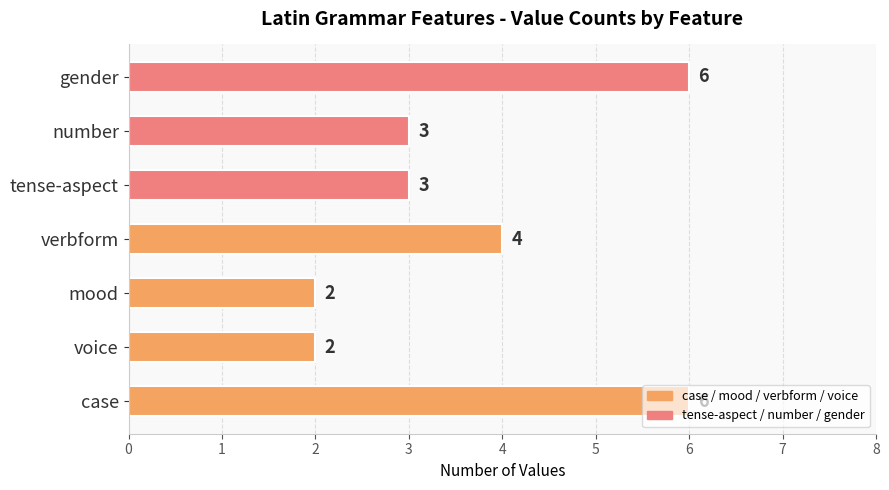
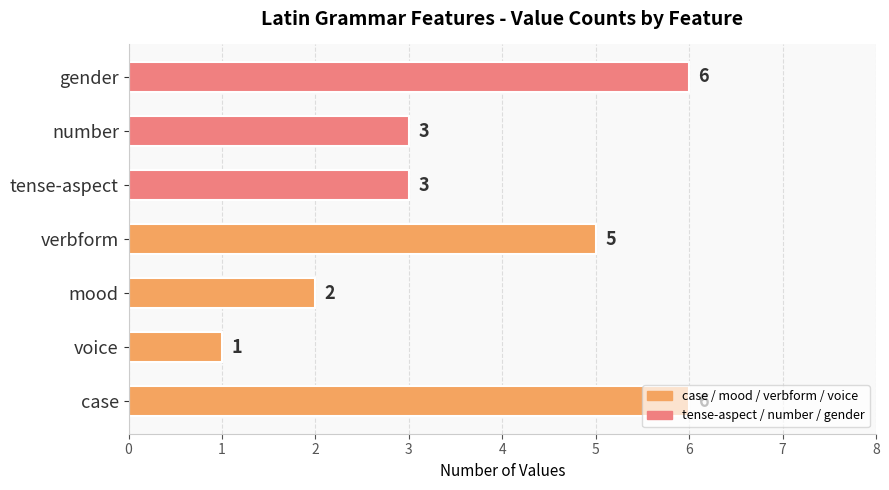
verbform: 4 -> 5
voice: 2 -> 1
